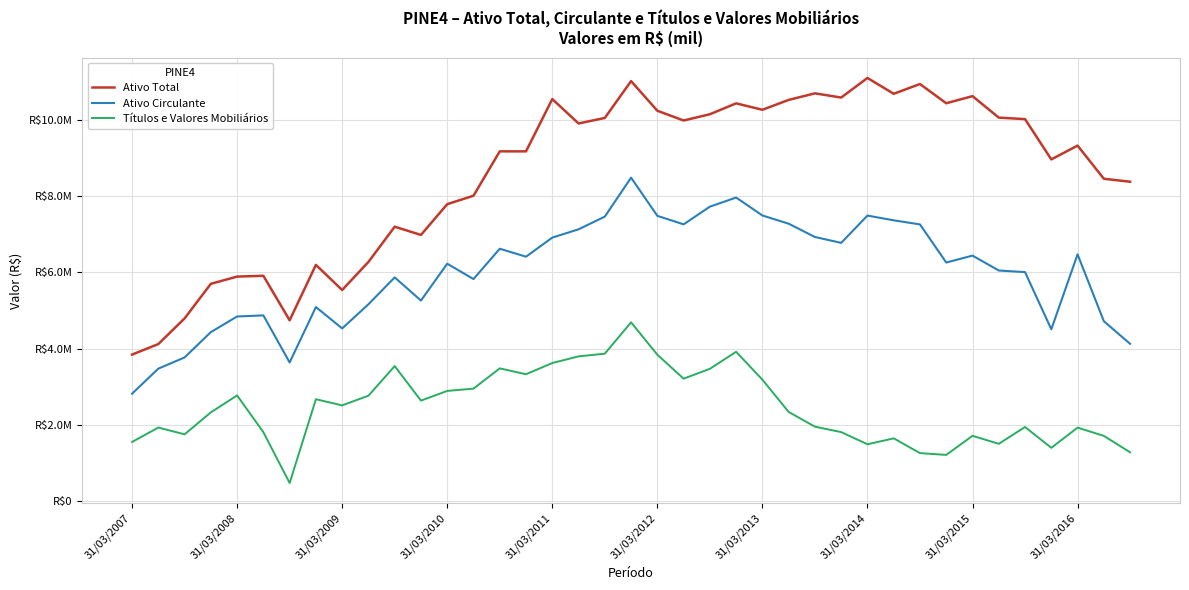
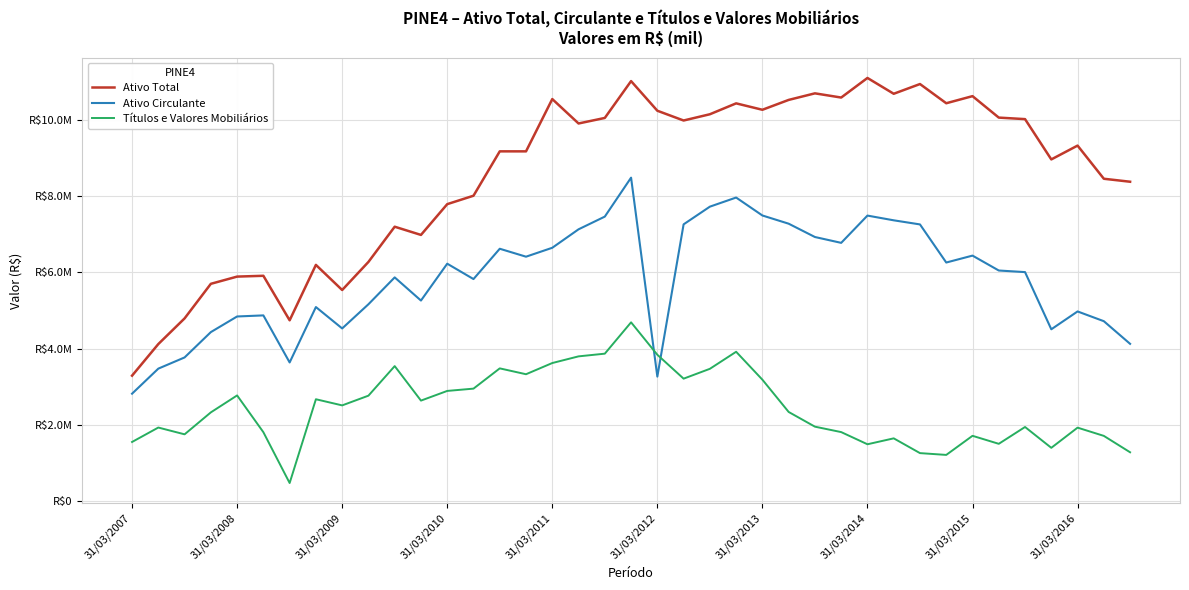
Ativo Total, 31/03/2007: R$3800000 -> R$3300000
Ativo Circulante, 31/03/2011: R$6900000 -> R$6600000
Ativo Circulante, 31/03/2012: R$7500000 -> R$3300000
Ativo Circulante, 31/03/2016: R$6500000 -> R$5000000
